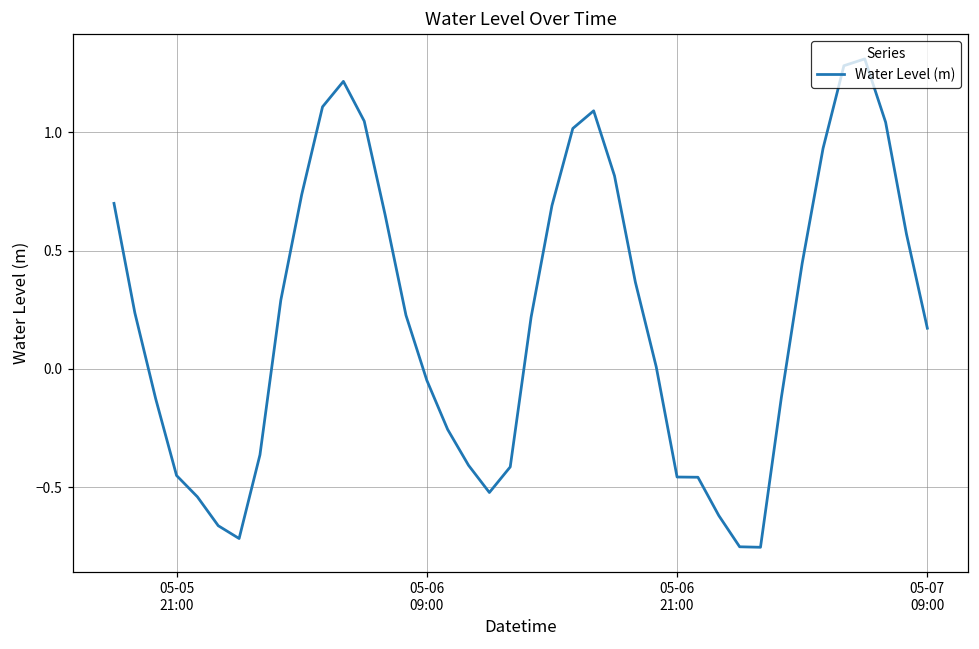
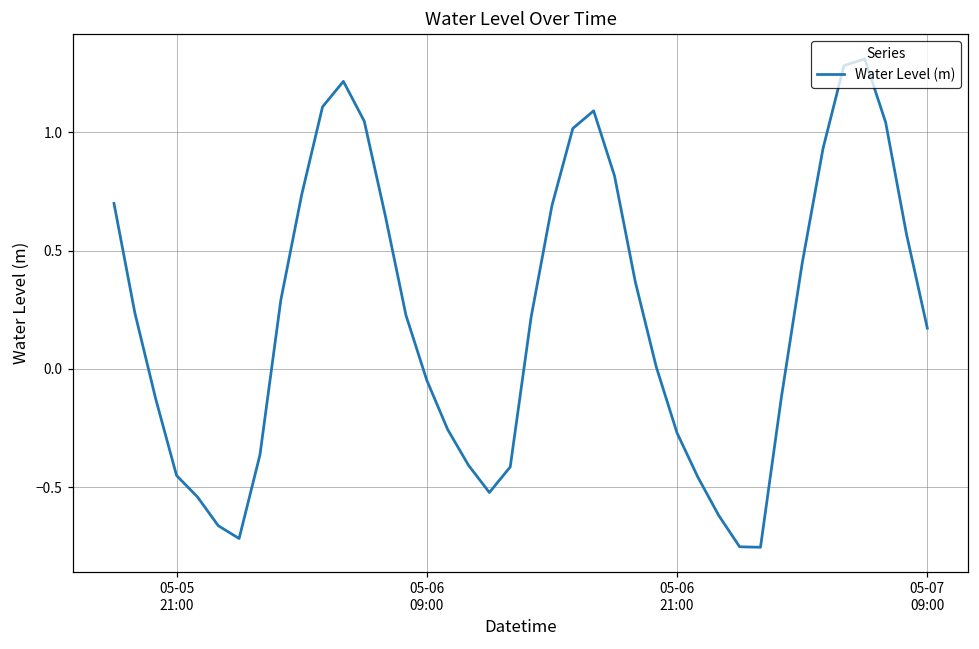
05-06 21:00: -0.46 -> -0.27
